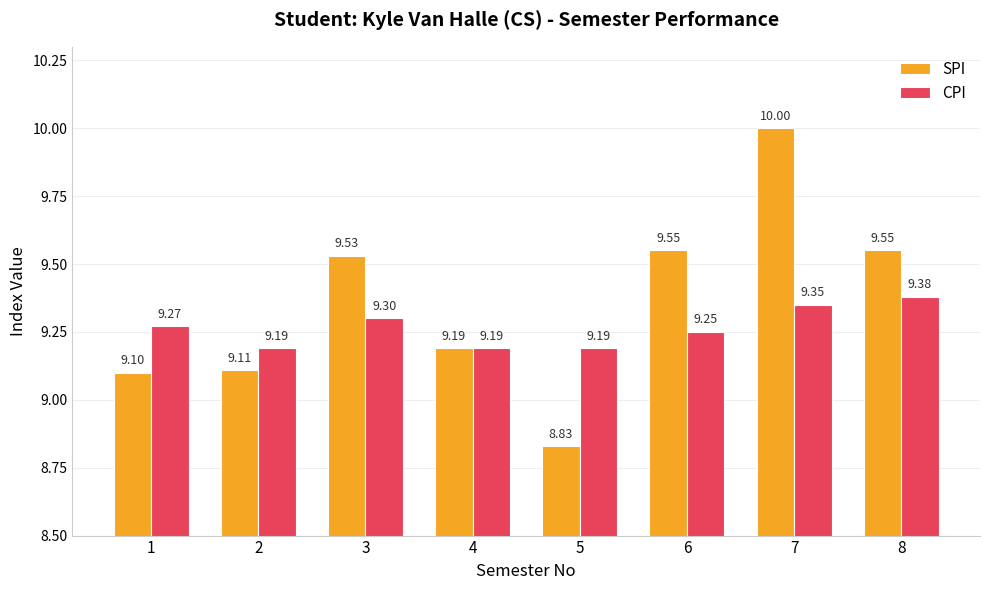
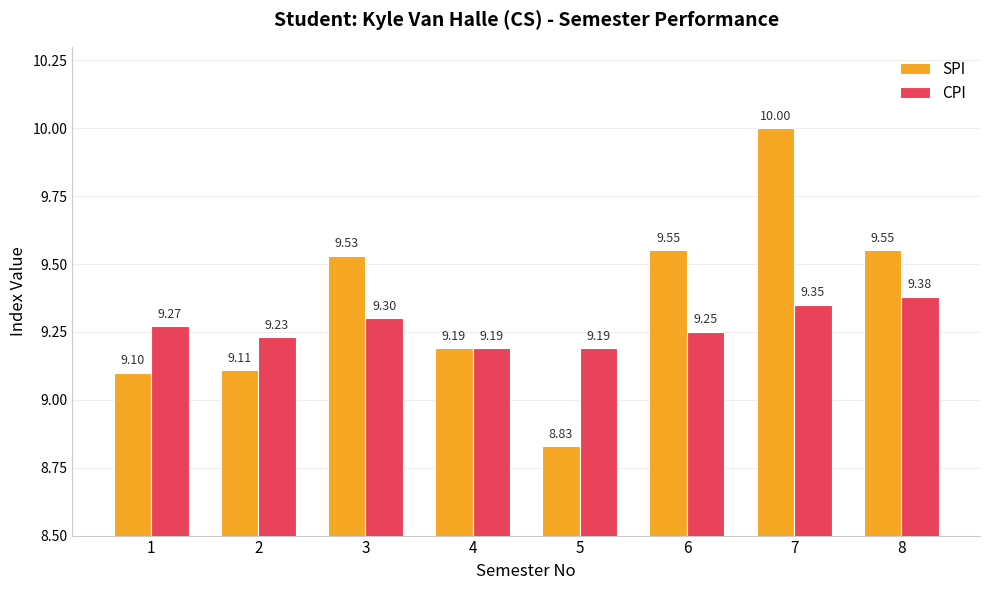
CPI, 2: 9.19 -> 9.23
